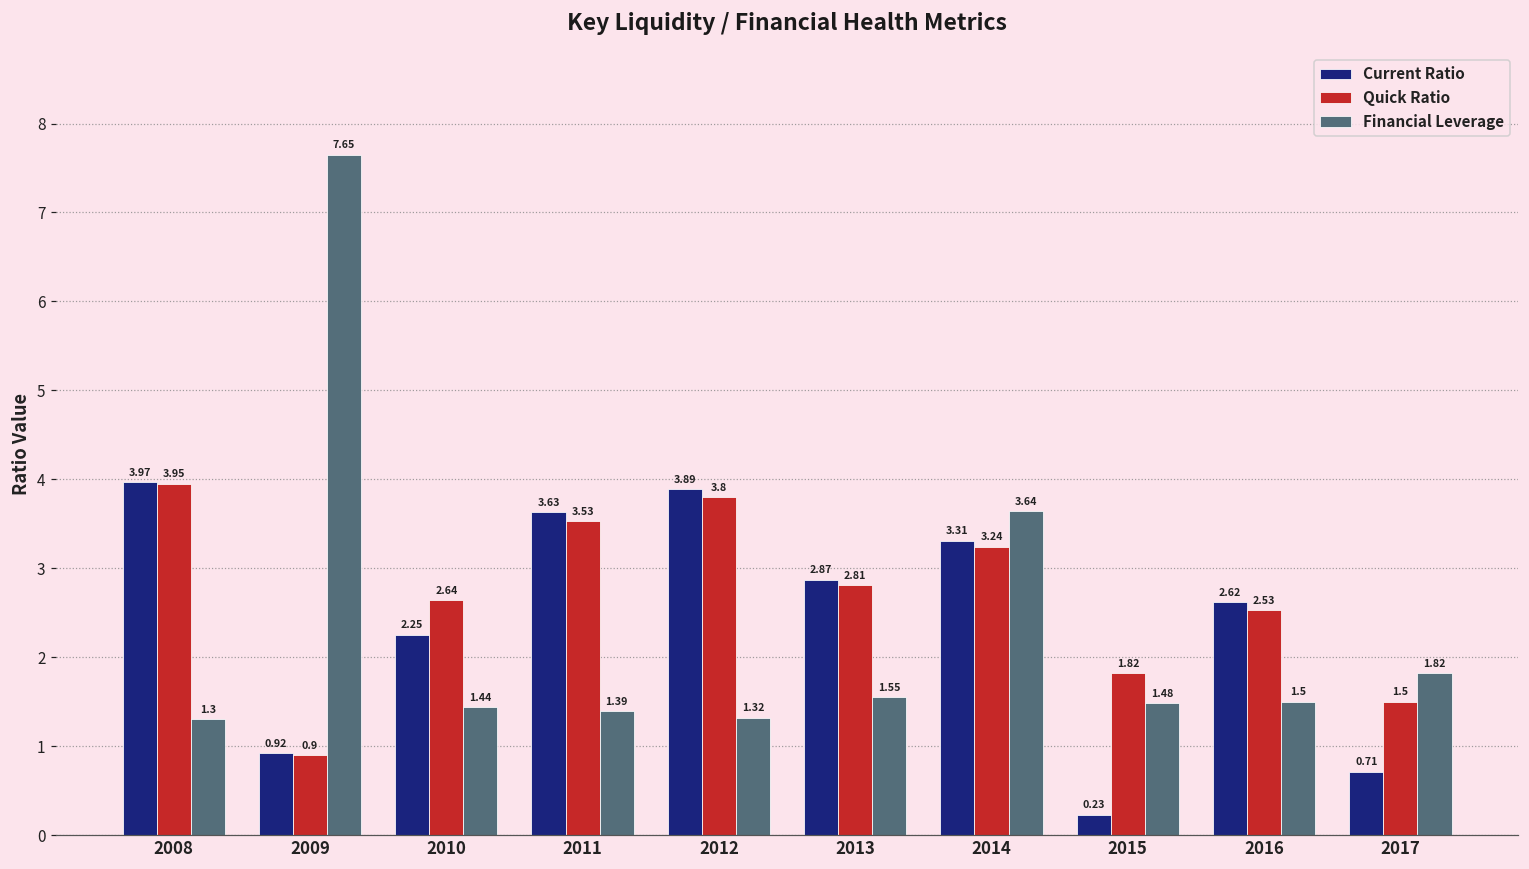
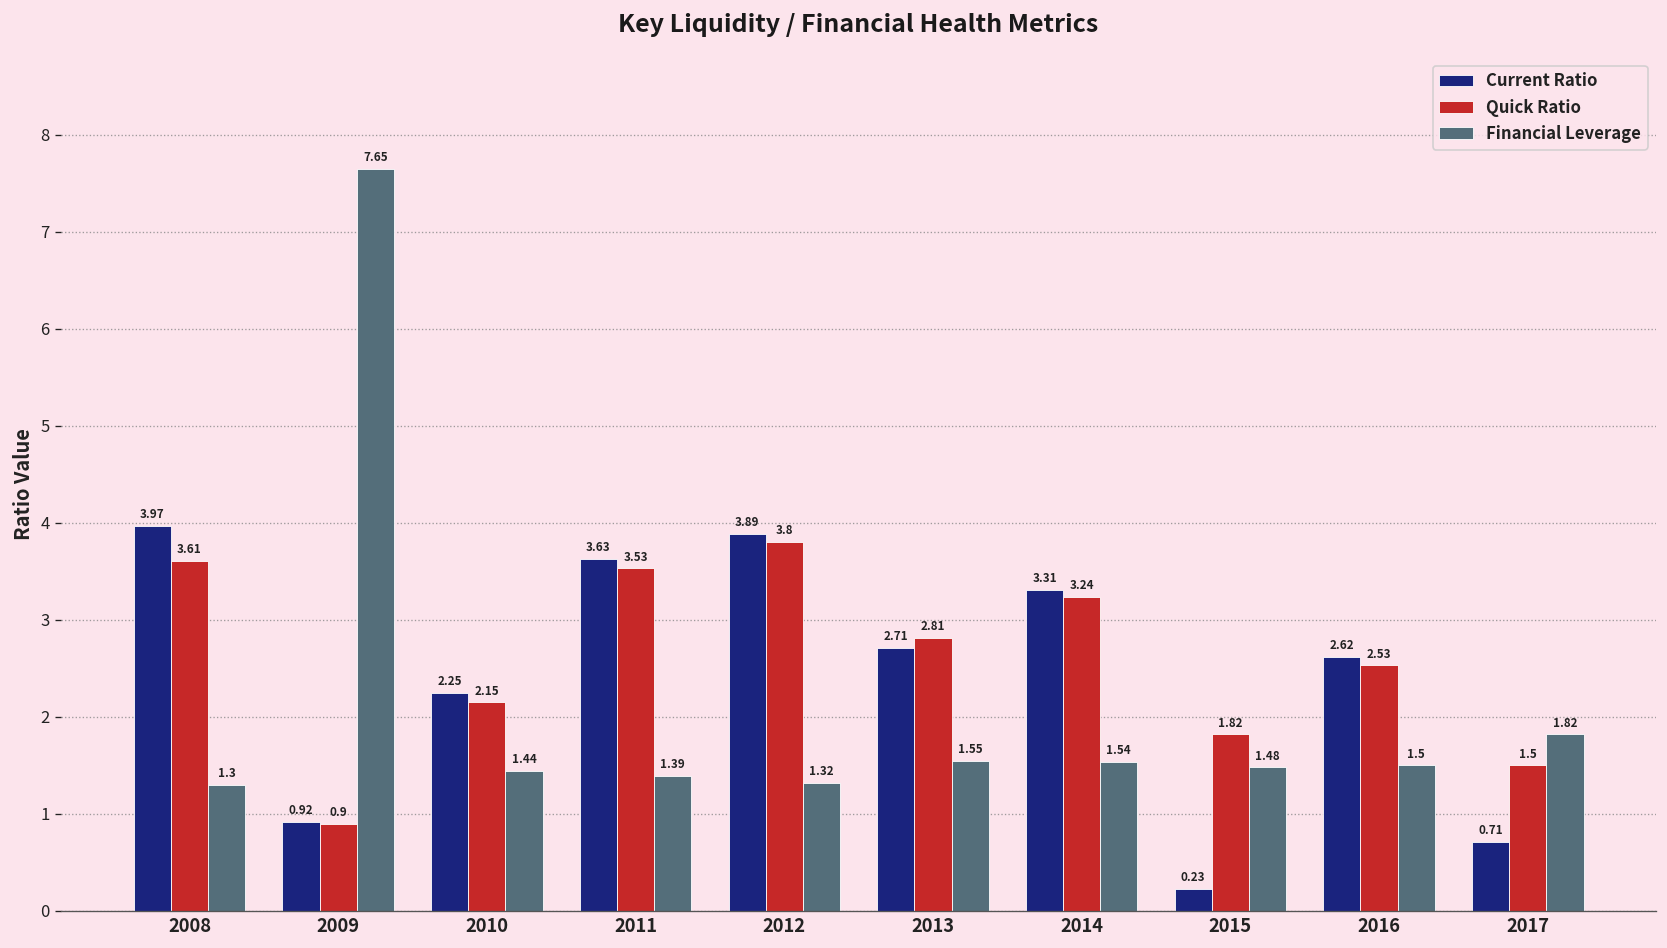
Quick Ratio, 2008: 3.95 -> 3.61
Quick Ratio, 2010: 2.64 -> 2.15
Current Ratio, 2013: 2.87 -> 2.71
Financial Leverage, 2014: 3.64 -> 1.54
